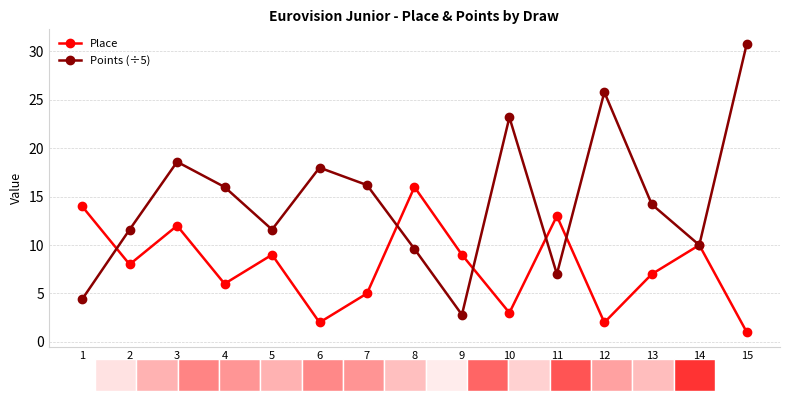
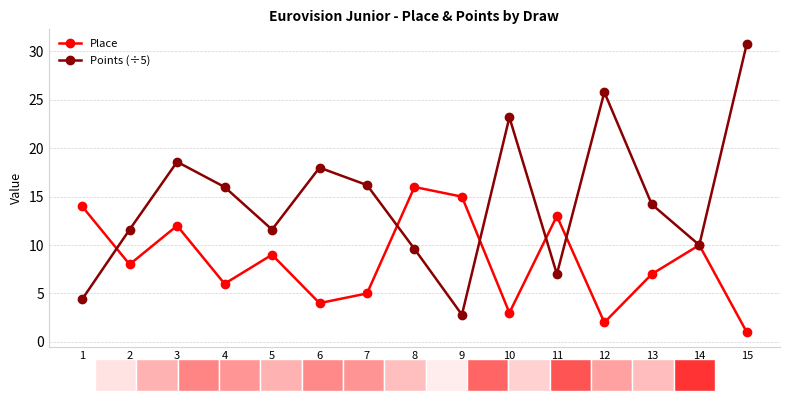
Eurovision Junior - Place & Points by Draw, Place, 6: 2 -> 4
Eurovision Junior - Place & Points by Draw, Place, 9: 9 -> 15
